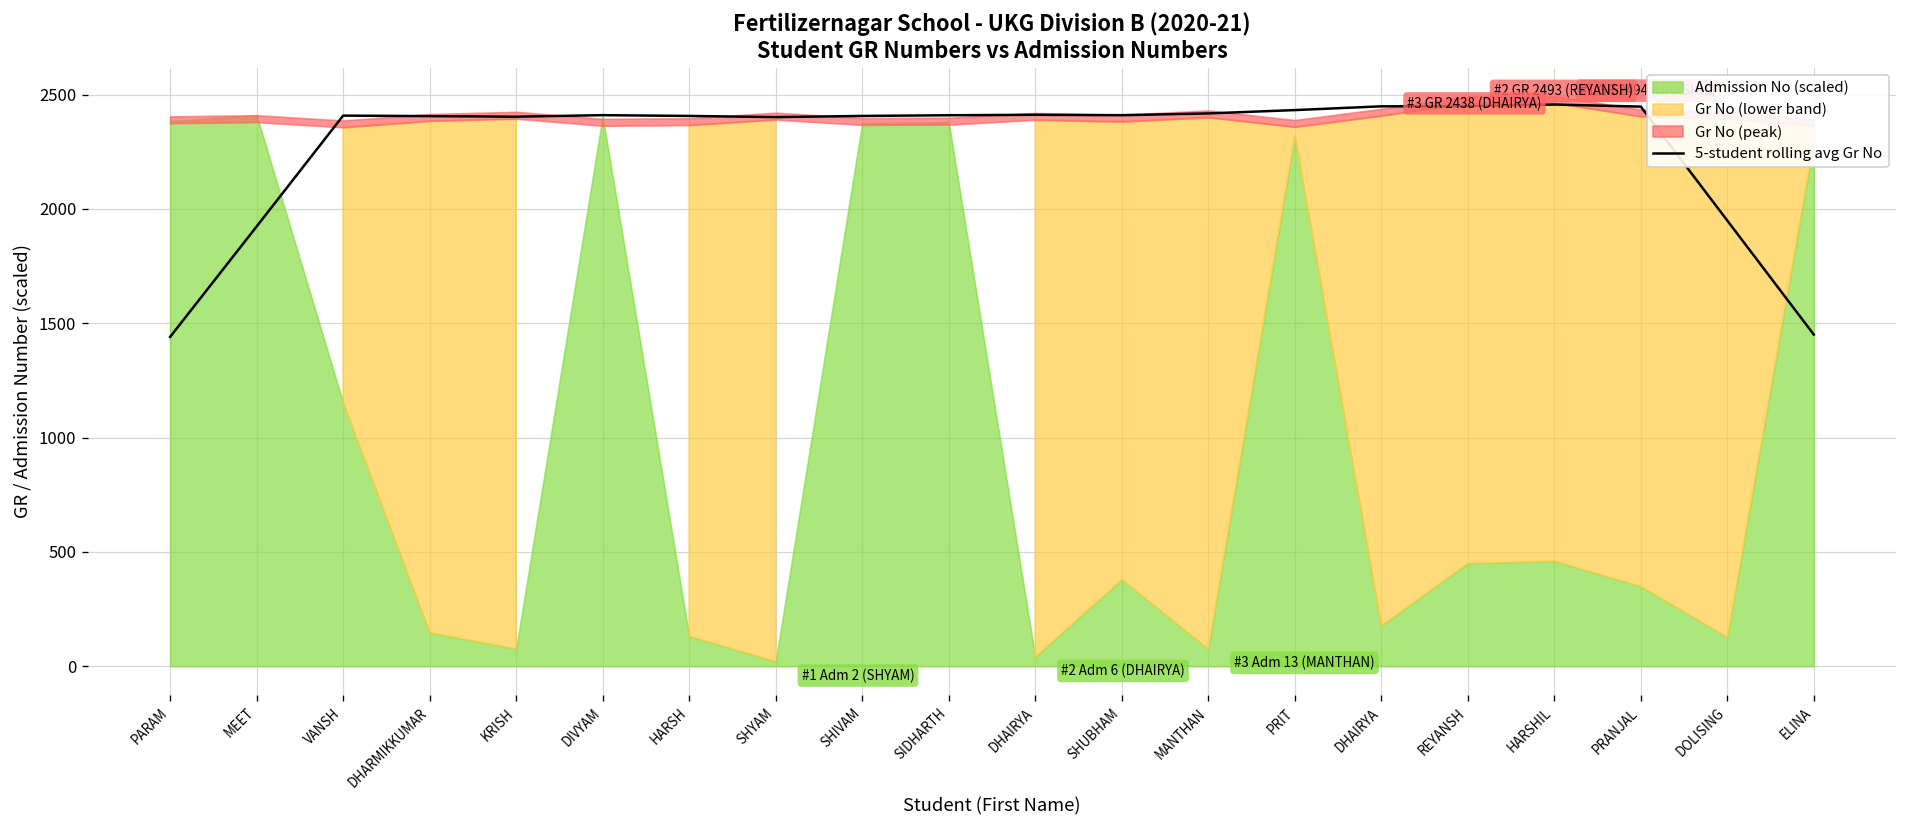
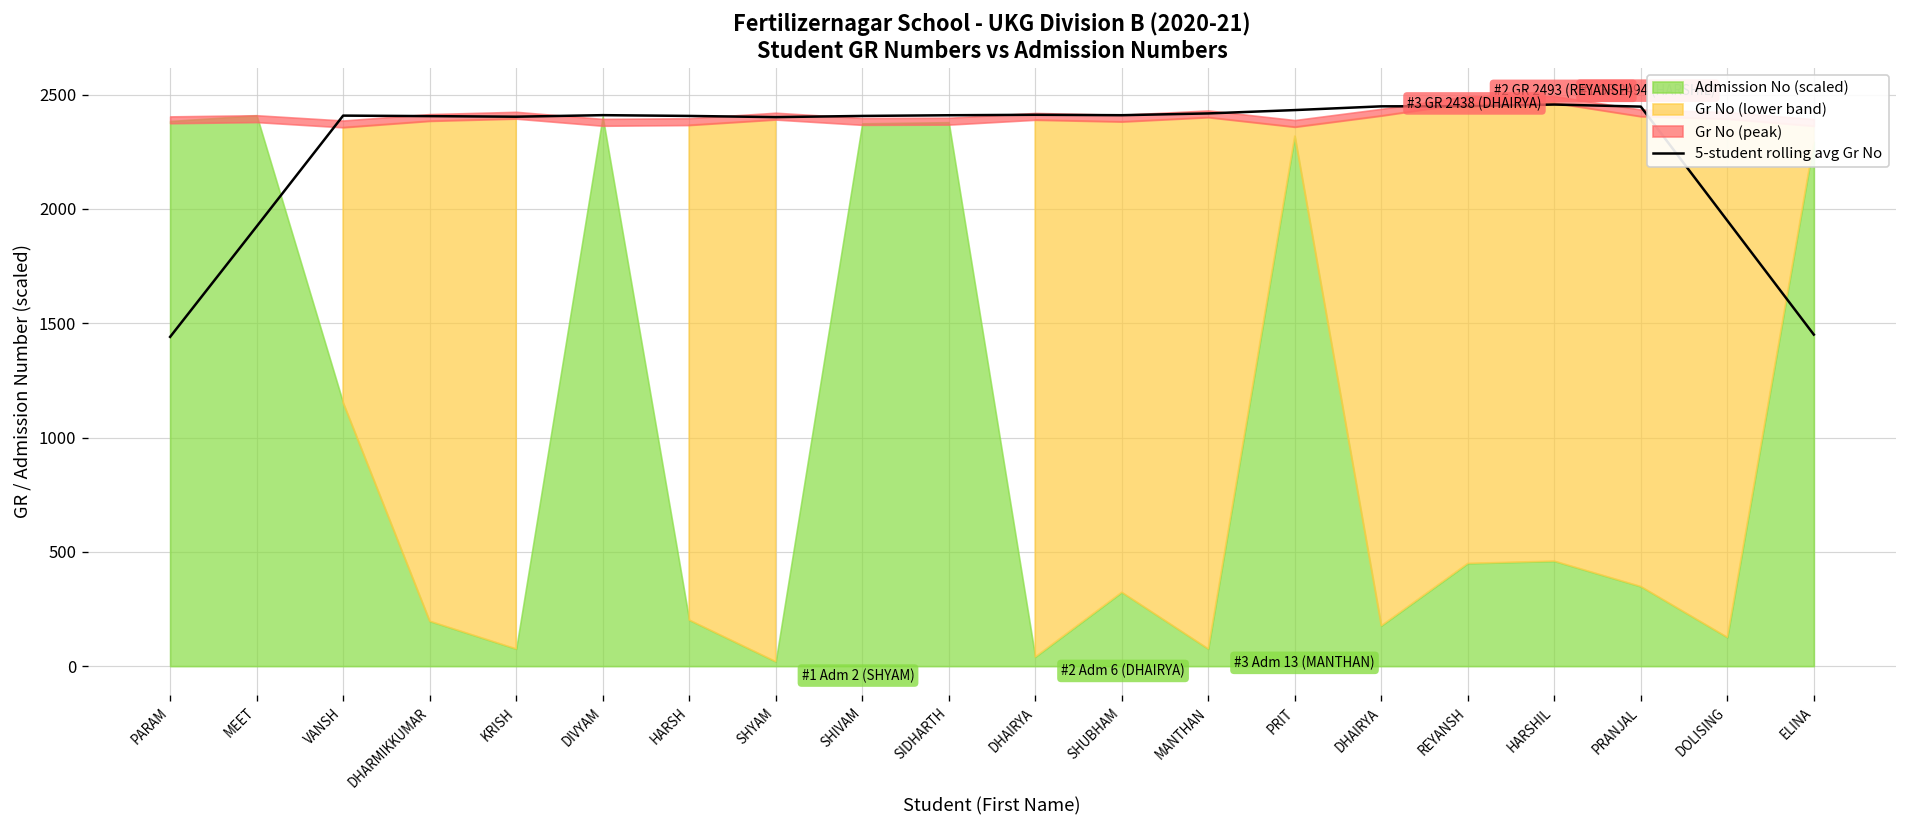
Admission No (scaled), DHARMIKKUMAR: 150 -> 200
Admission No (scaled), HARSH: 130 -> 200
Admission No (scaled), SHUBHAM: 380 -> 320
